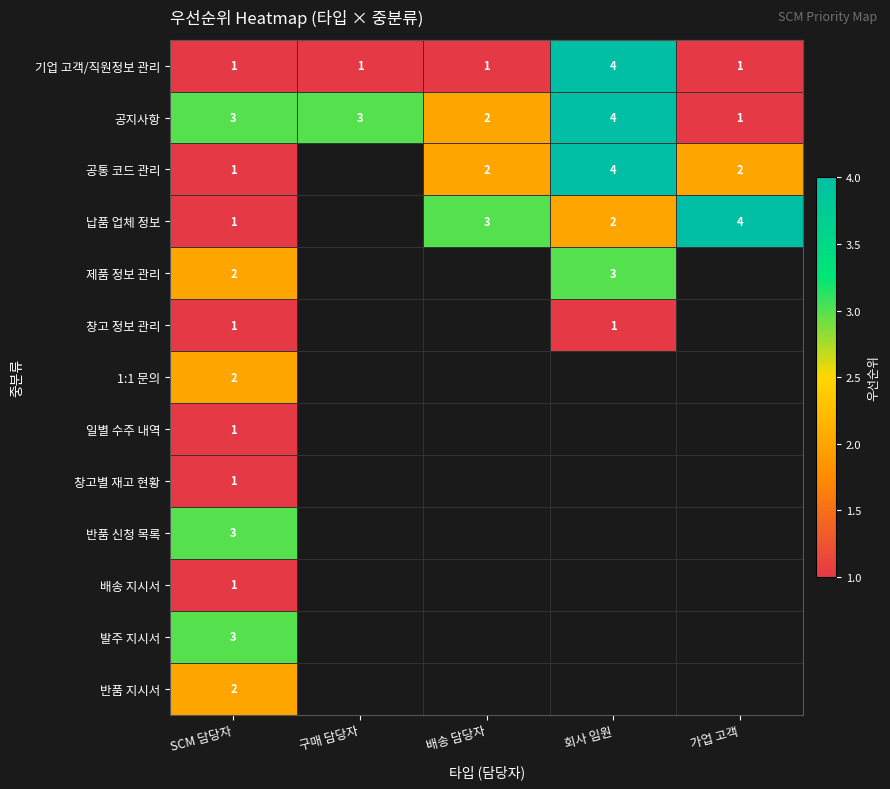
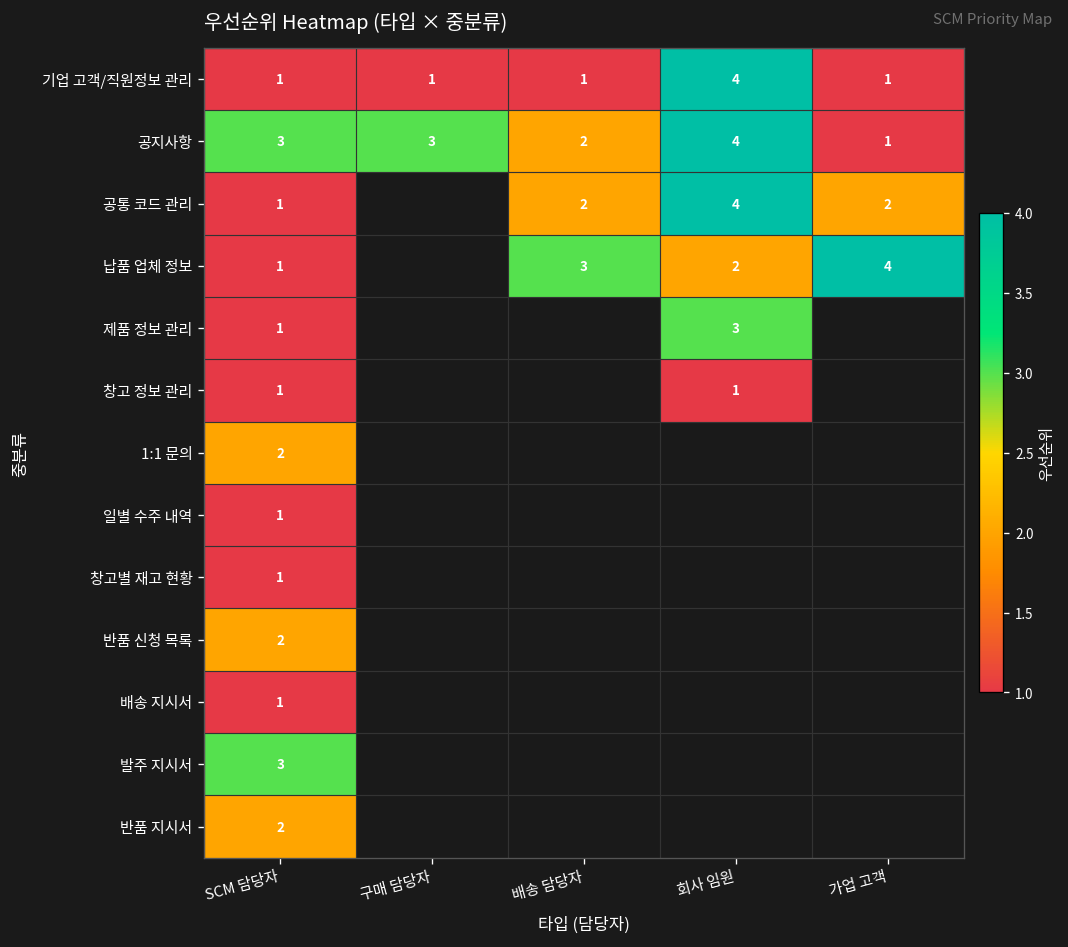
제품 정보 관리, SCM 담당자: 2 -> 1
반품 신청 목록, SCM 담당자: 3 -> 2
